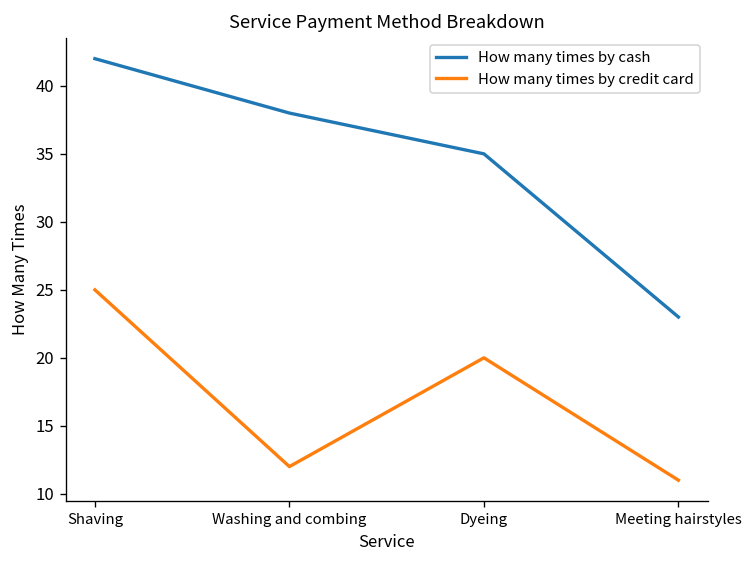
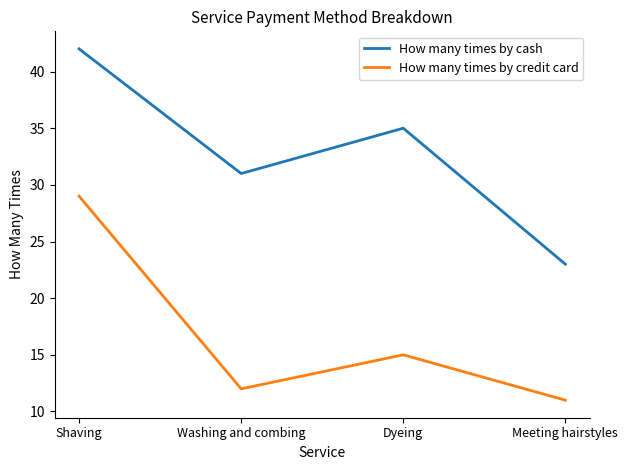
How many times by credit card, Shaving: 25 -> 29
How many times by cash, Washing and combing: 38 -> 31
How many times by credit card, Dyeing: 20 -> 15
